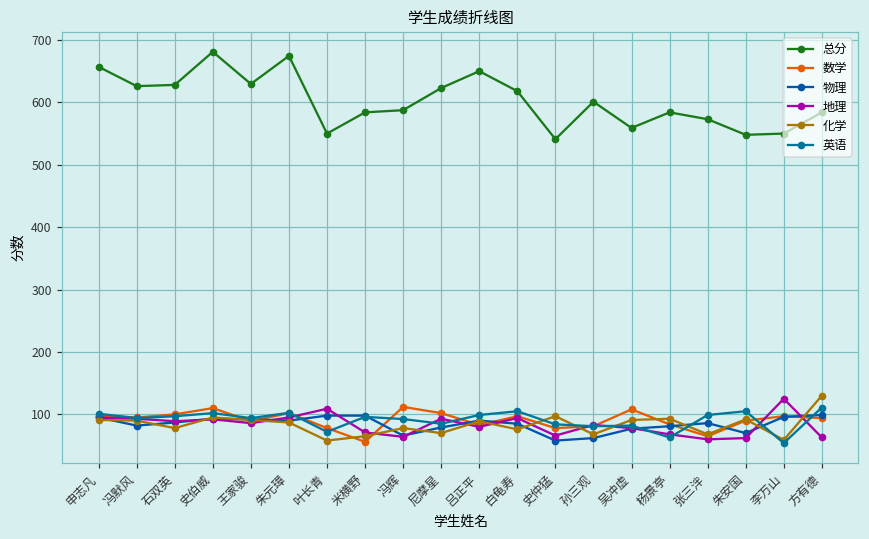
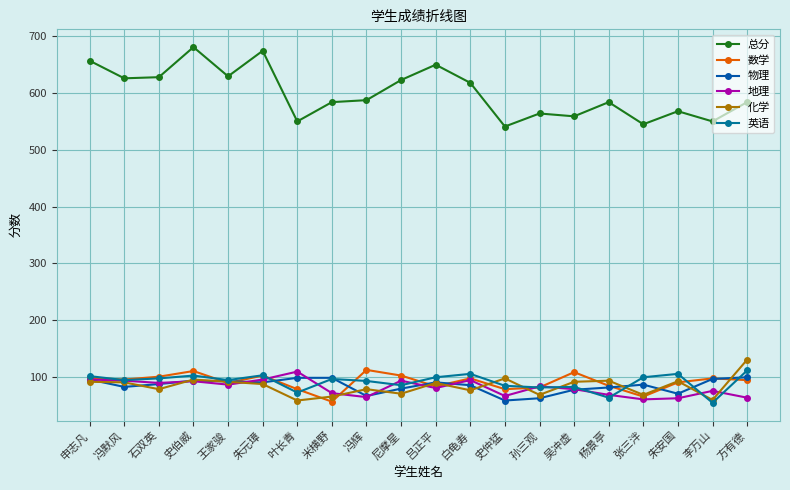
总分, 孙三观: 600 -> 560
总分, 张三泮: 570 -> 550
总分, 朱安国: 550 -> 570
地理, 李万山: 130 -> 80
